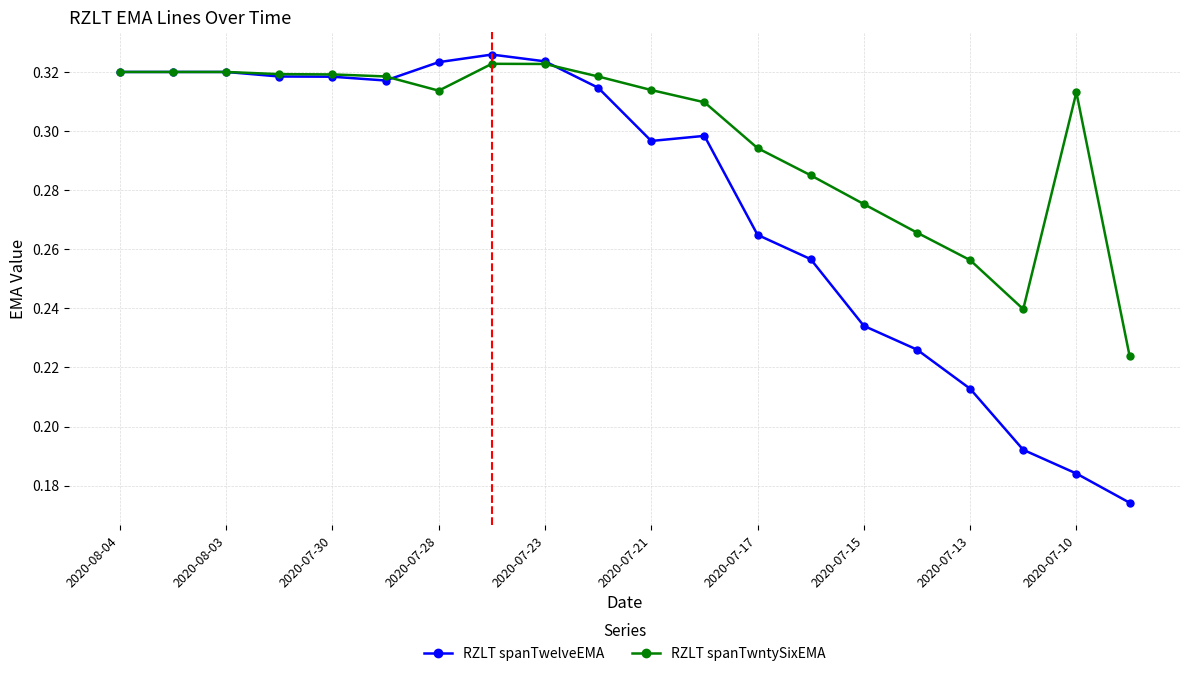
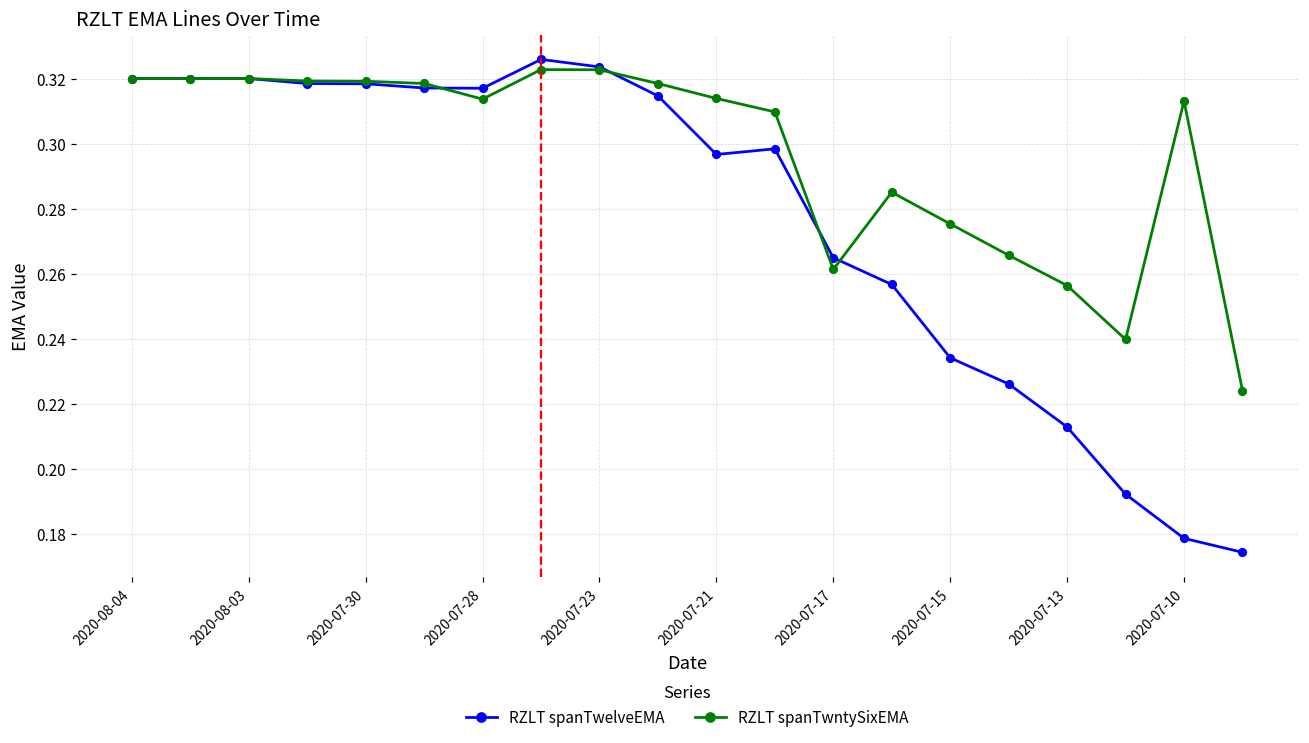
RZLT spanTwelveEMA, 2020-07-28: 0.323 -> 0.317
RZLT spanTwntySixEMA, 2020-07-17: 0.294 -> 0.261
RZLT spanTwelveEMA, 2020-07-10: 0.184 -> 0.179
